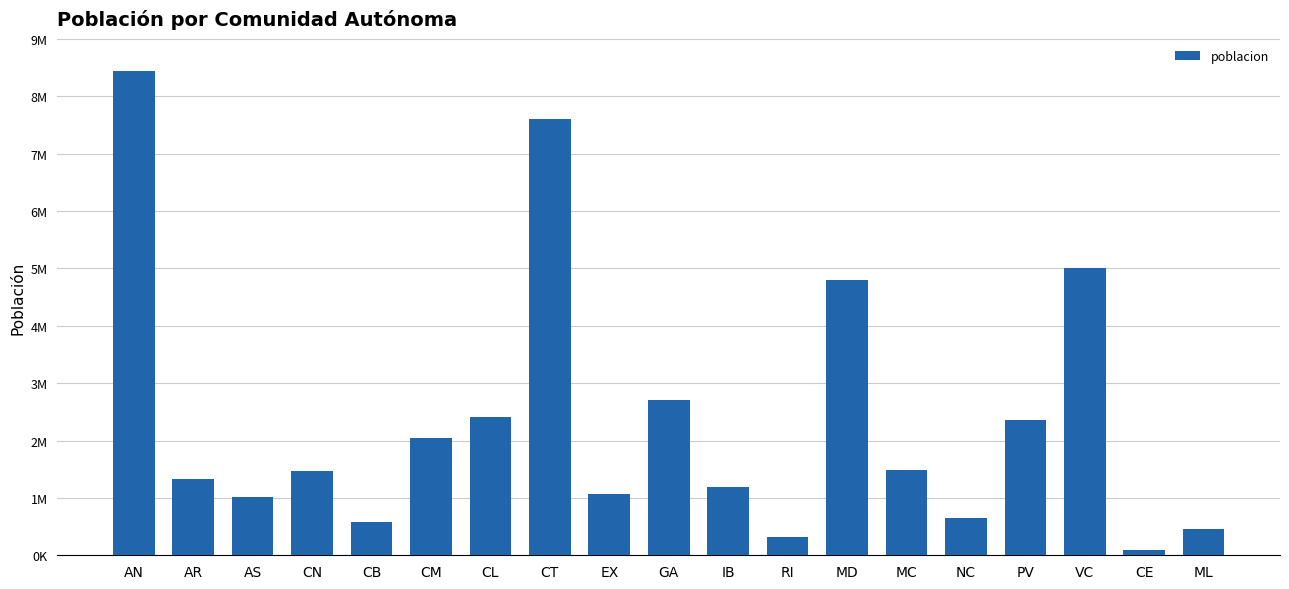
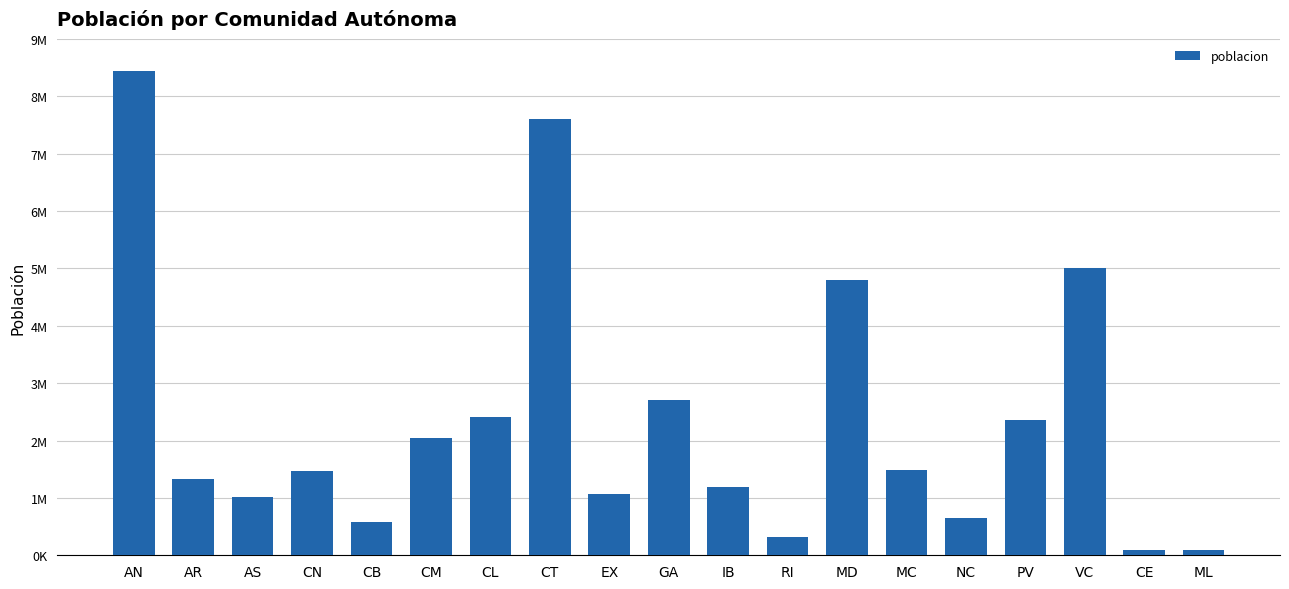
ML: 500000 -> 100000
